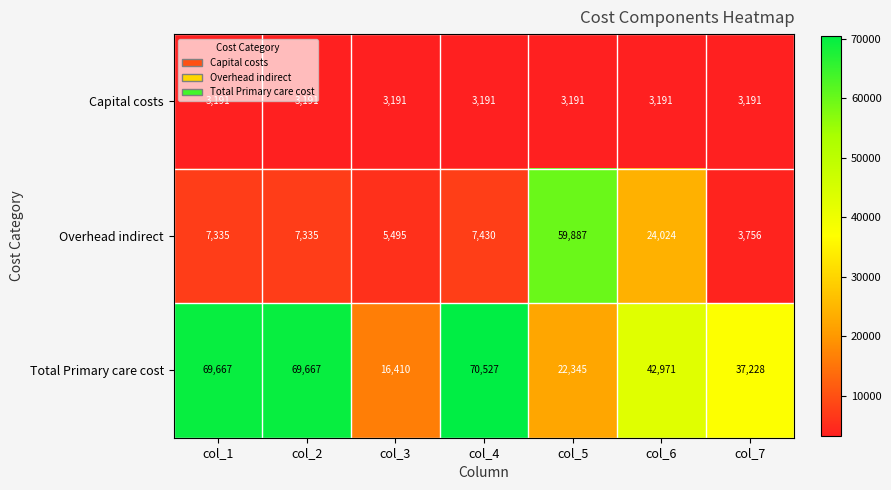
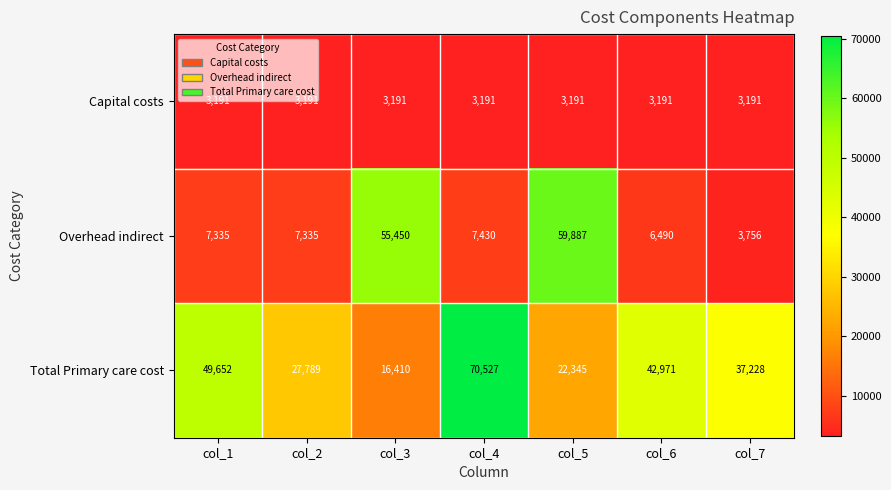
Overhead indirect, col_3: 5,495 -> 55,450
Overhead indirect, col_6: 24,024 -> 6,490
Total Primary care cost, col_1: 69,667 -> 49,652
Total Primary care cost, col_2: 69,667 -> 27,789
